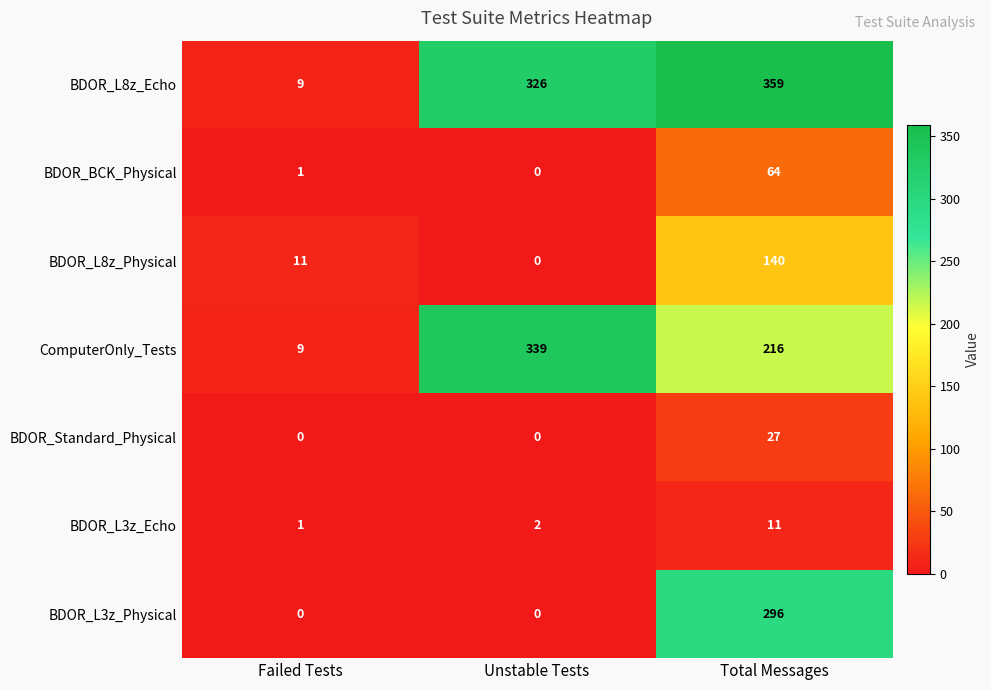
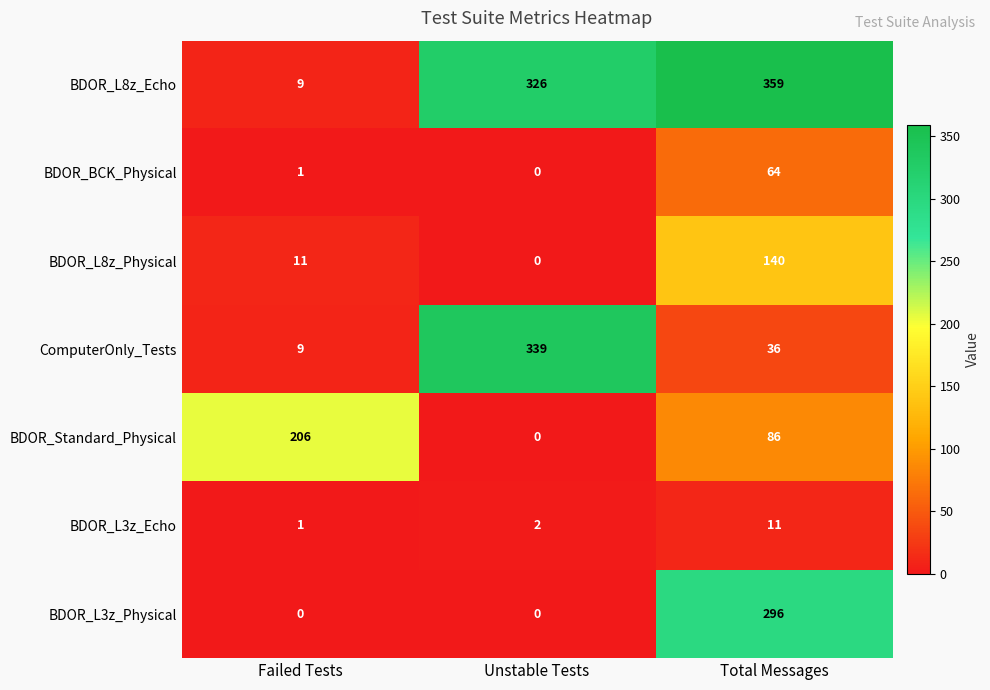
ComputerOnly_Tests, Total Messages: 216 -> 36
BDOR_Standard_Physical, Failed Tests: 0 -> 206
BDOR_Standard_Physical, Total Messages: 27 -> 86
